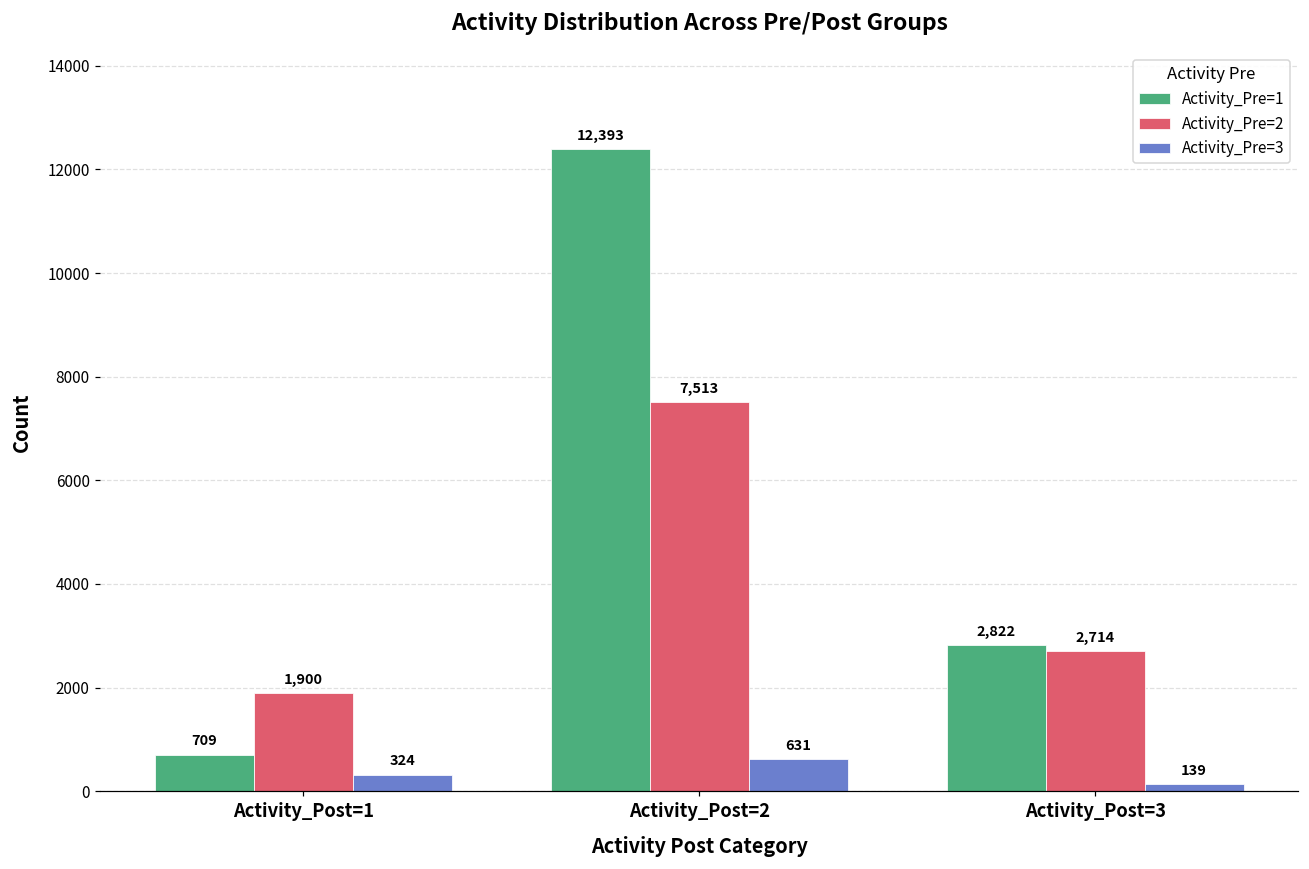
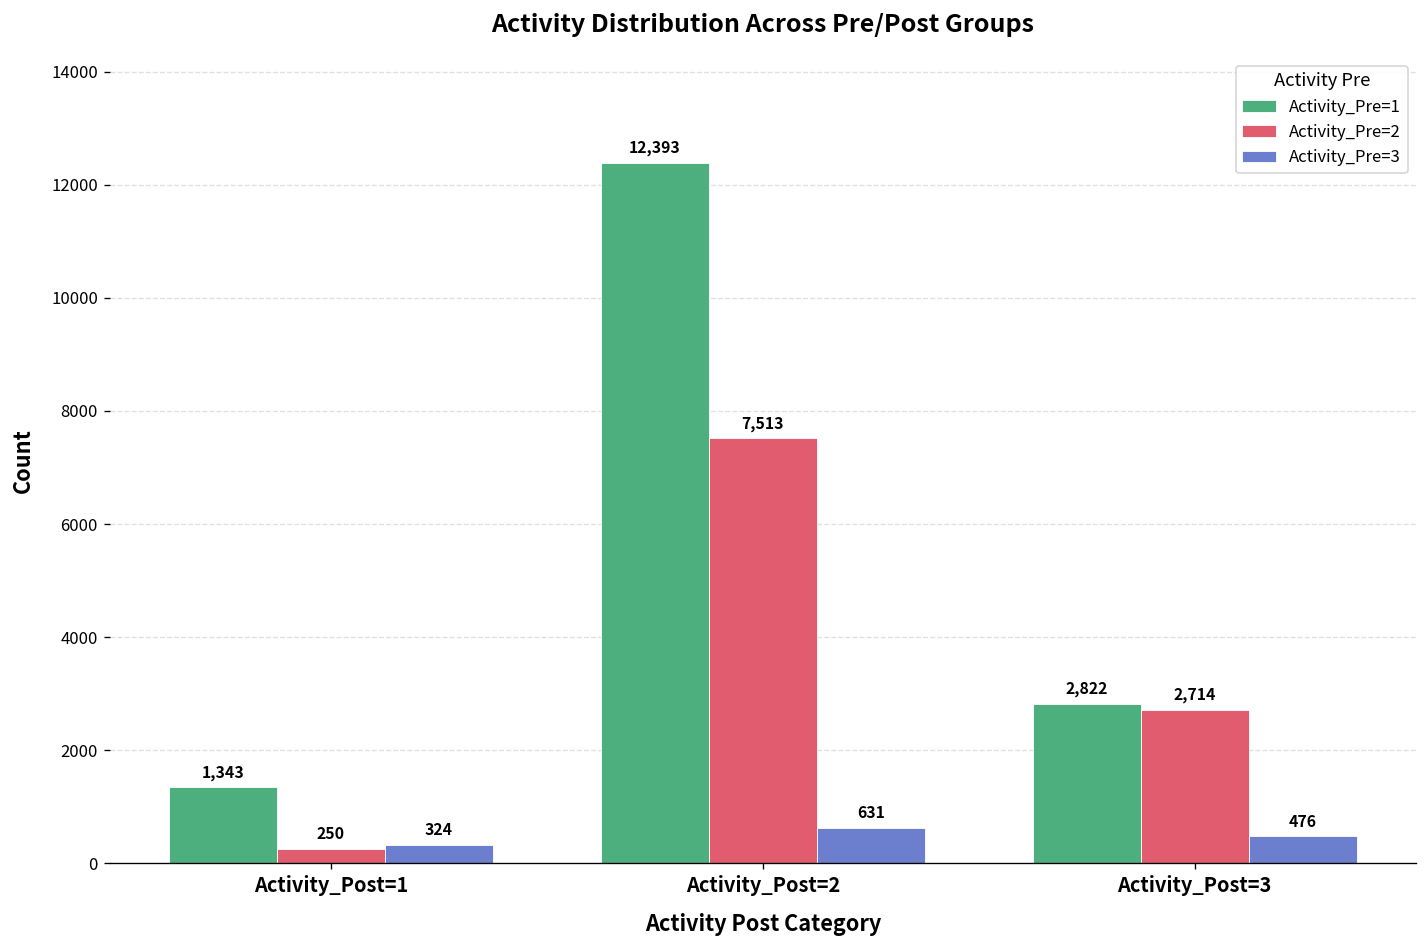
Activity_Pre=1, Activity_Post=1: 709 -> 1,343
Activity_Pre=2, Activity_Post=1: 1,900 -> 250
Activity_Pre=3, Activity_Post=3: 139 -> 476
